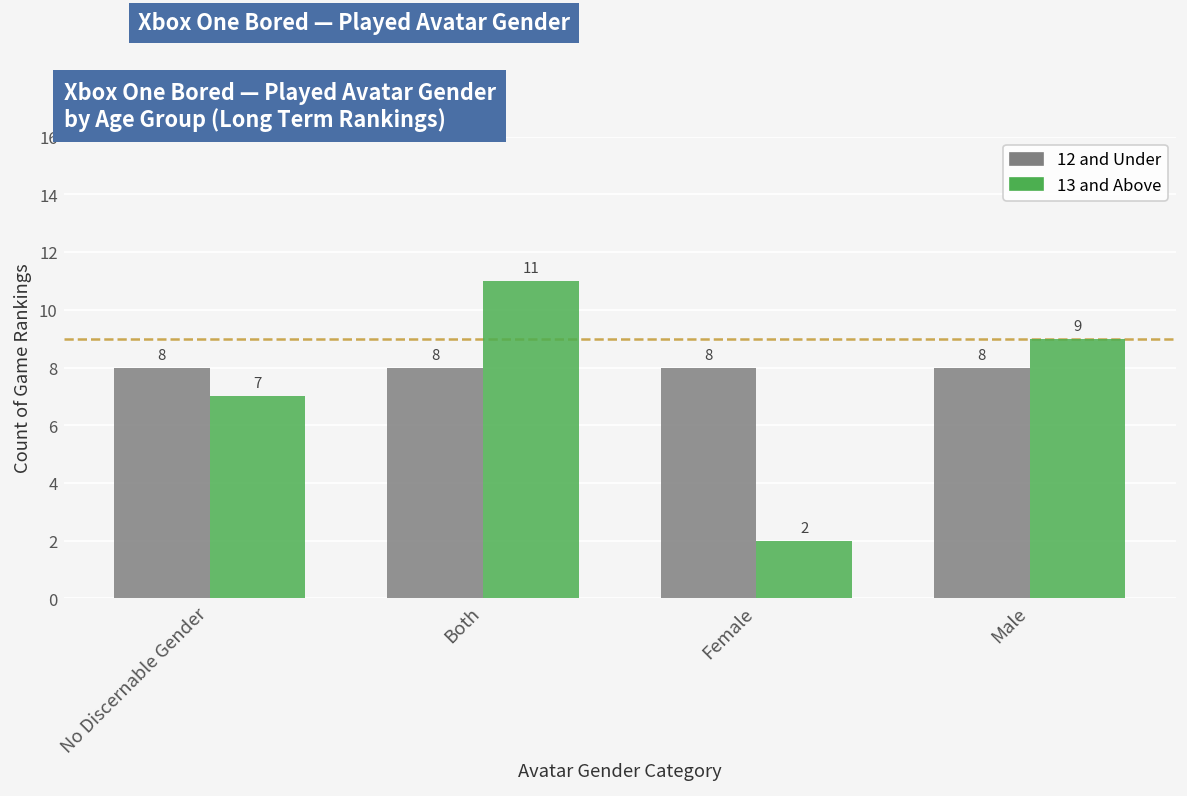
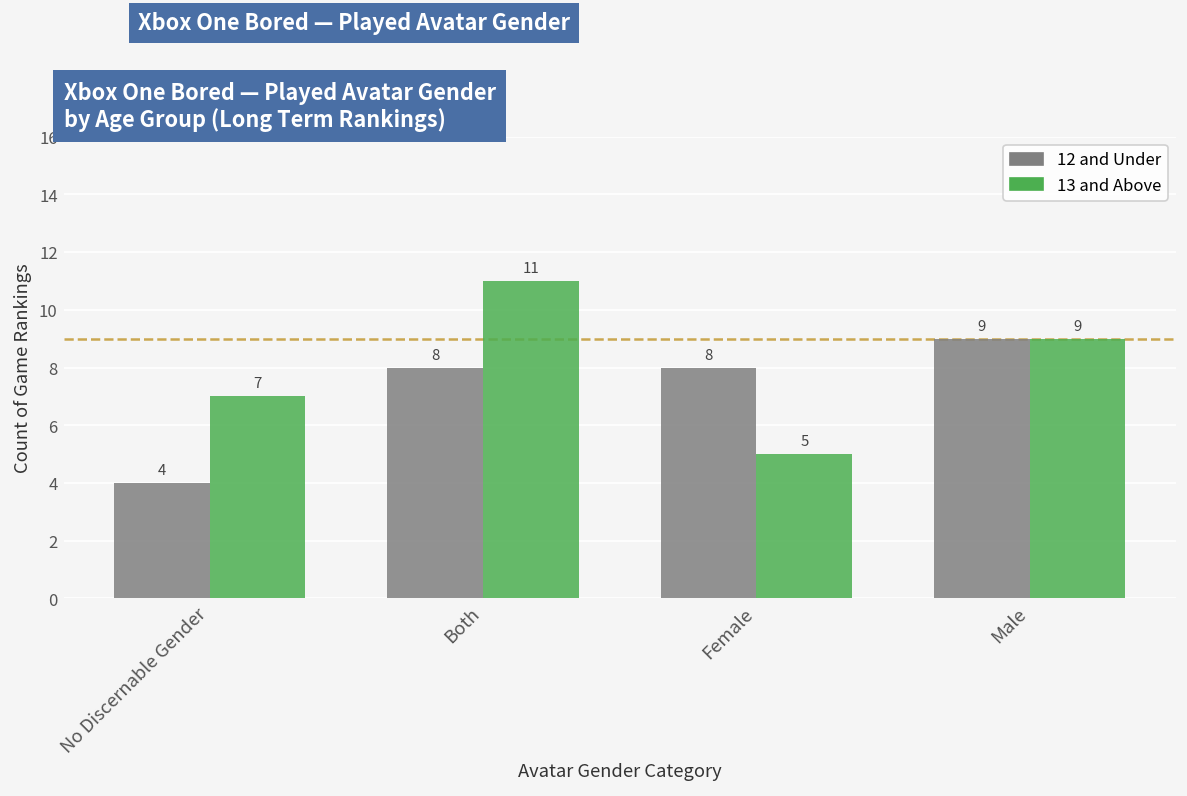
12 and Under, No Discernable Gender: 8 -> 4
13 and Above, Female: 2 -> 5
12 and Under, Male: 8 -> 9
